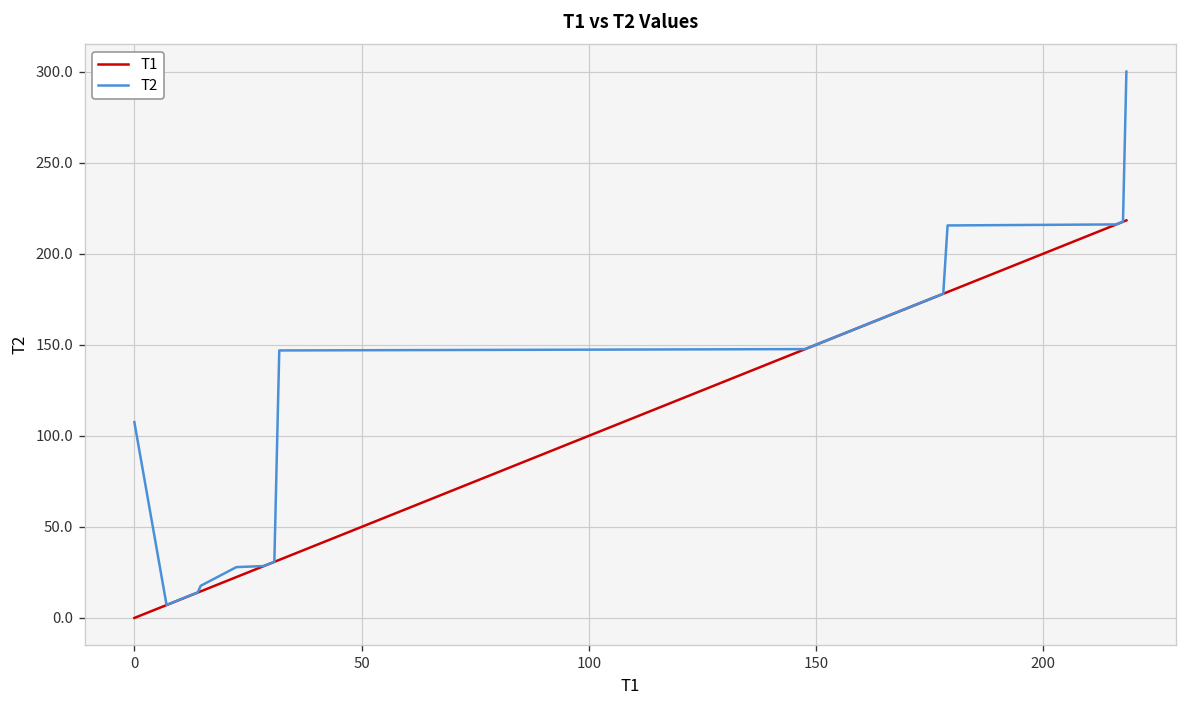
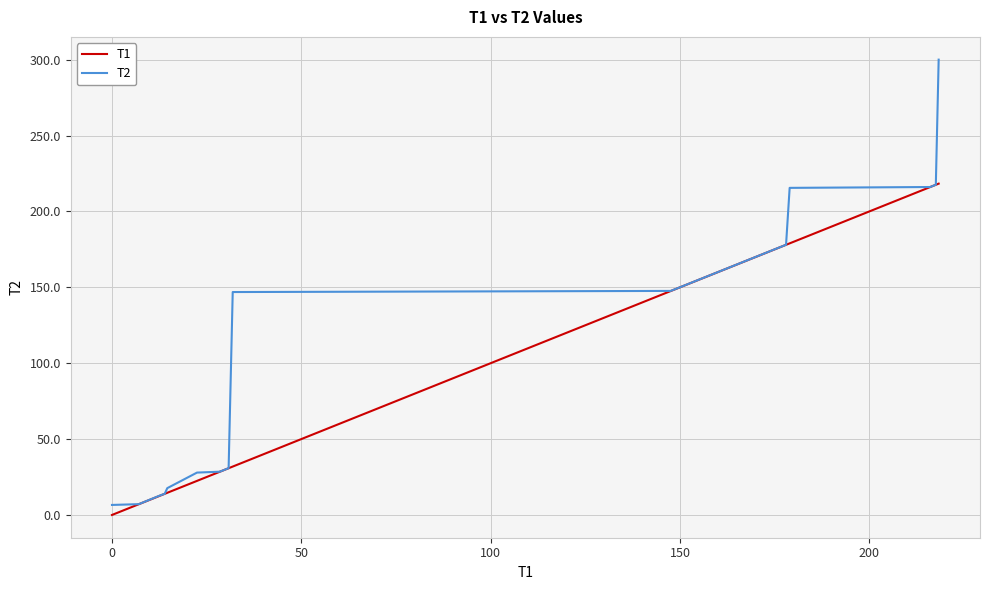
T2, 0: 108 -> 7
